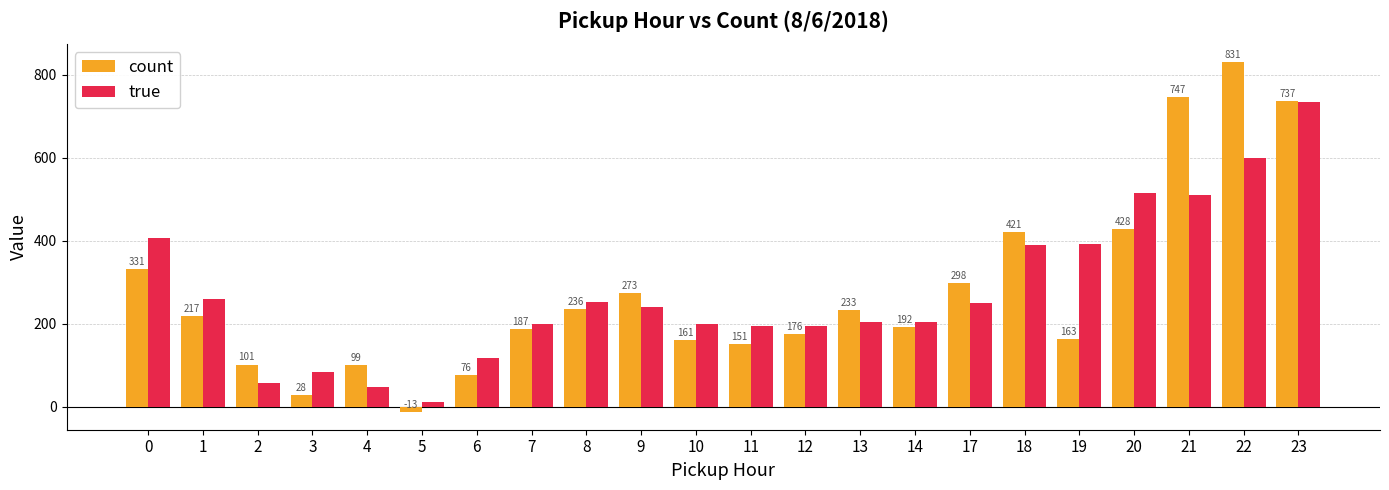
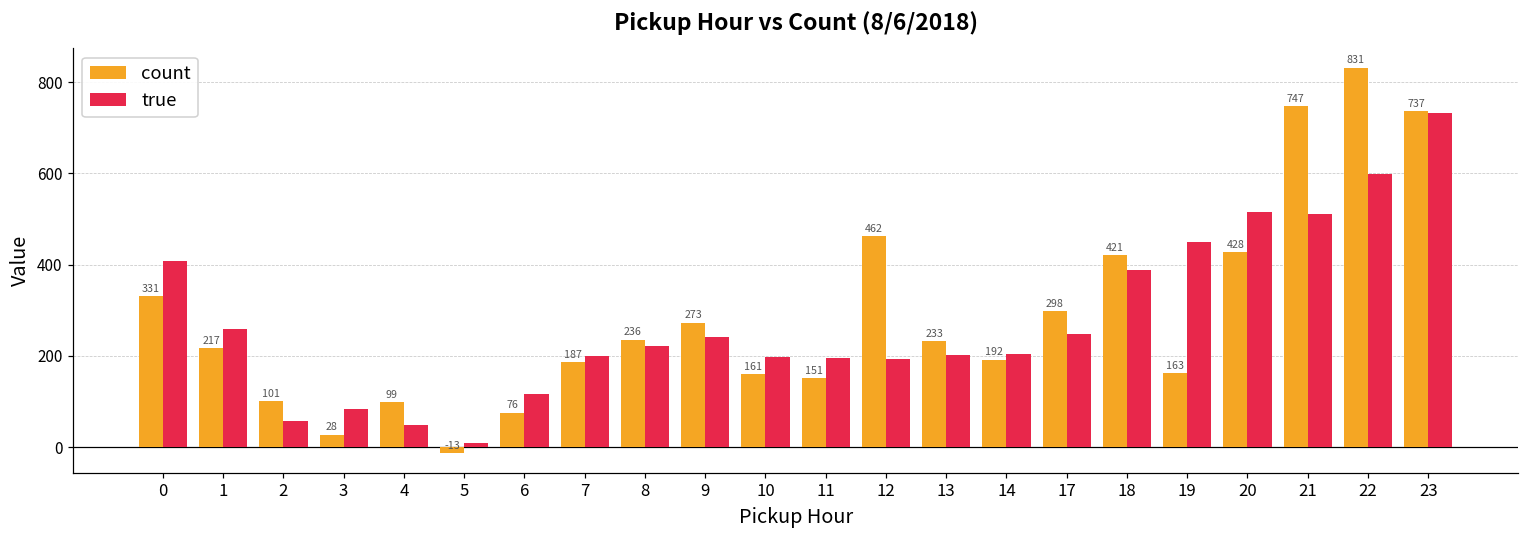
true, 8: 250 -> 220
count, 12: 176 -> 462
true, 19: 390 -> 450
